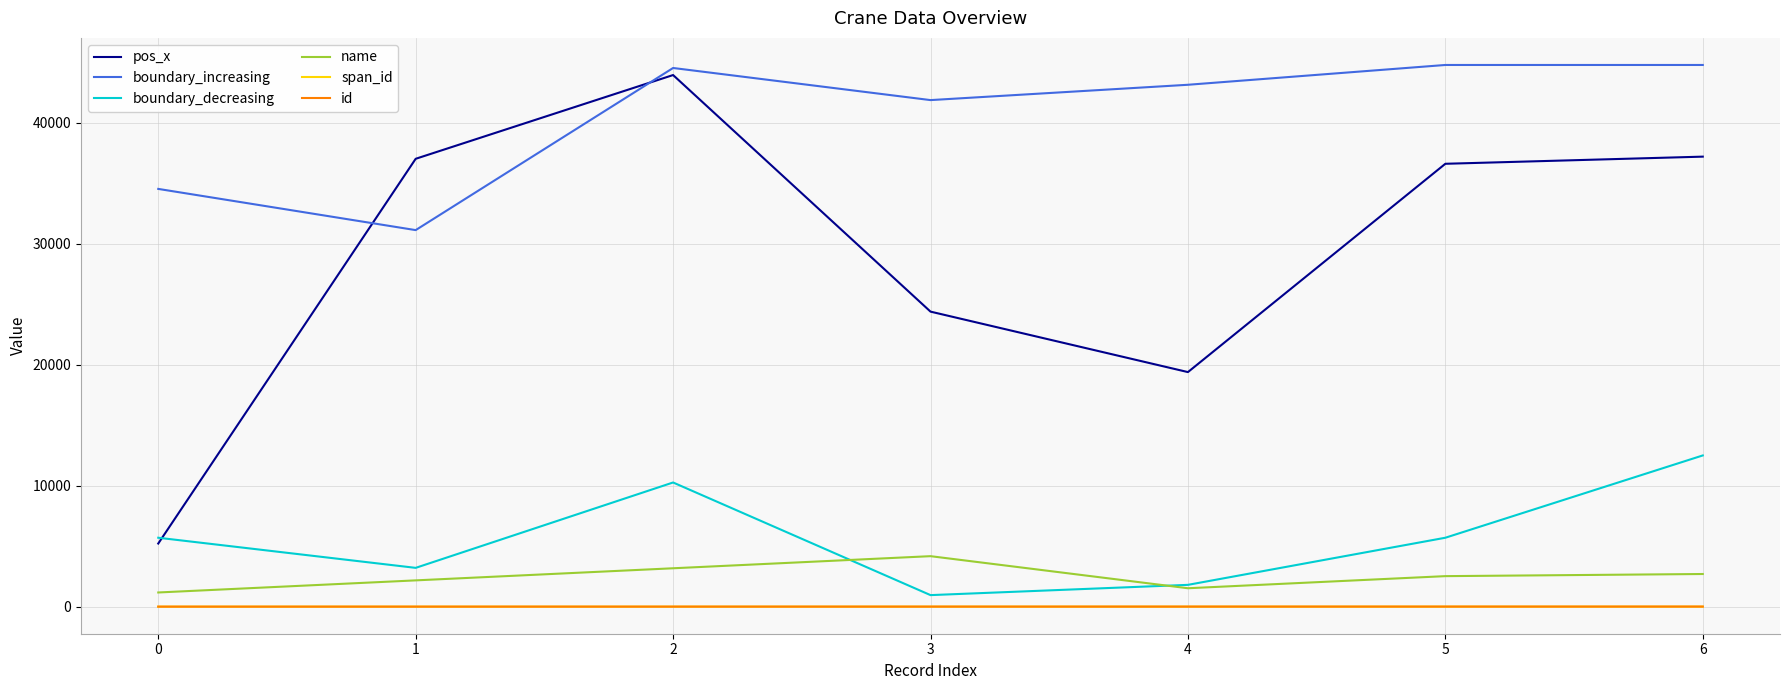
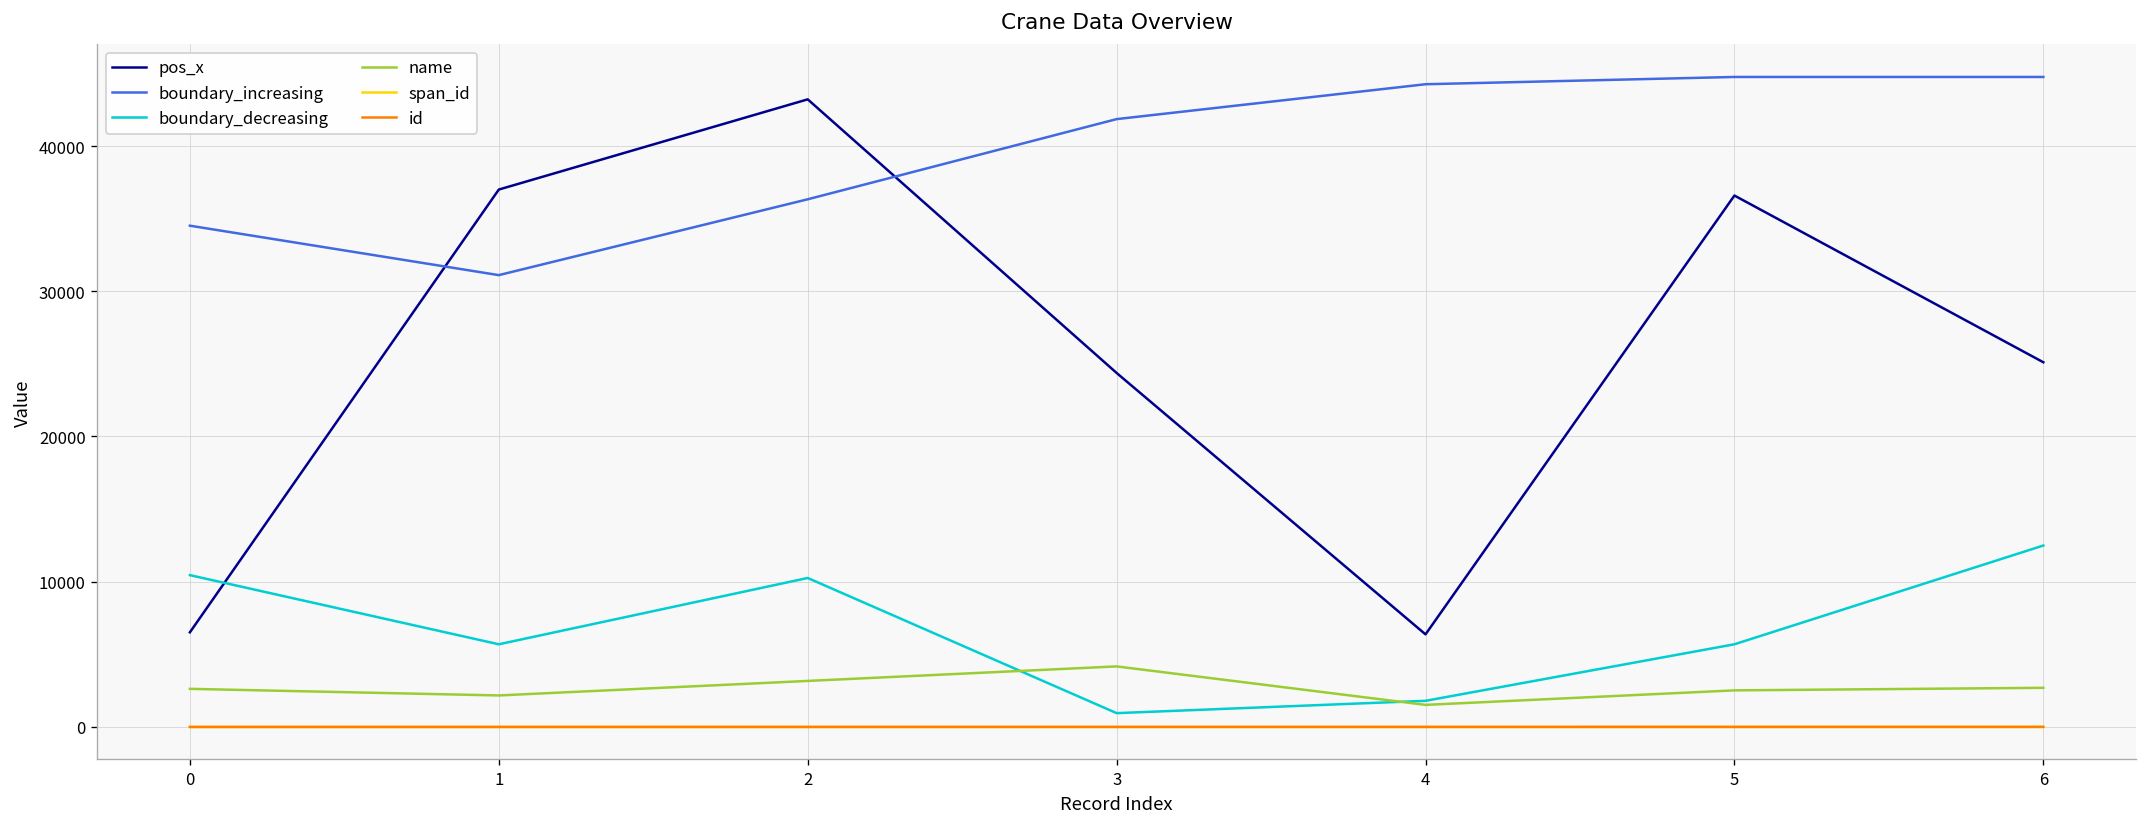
pos_x, 0: 5200 -> 6500
boundary_decreasing, 0: 5700 -> 10500
name, 0: 1200 -> 2600
boundary_decreasing, 1: 3200 -> 5700
pos_x, 2: 43900 -> 43200
boundary_increasing, 2: 44500 -> 36300
pos_x, 4: 19400 -> 6400
boundary_increasing, 4: 43100 -> 44300
pos_x, 6: 37200 -> 25100
